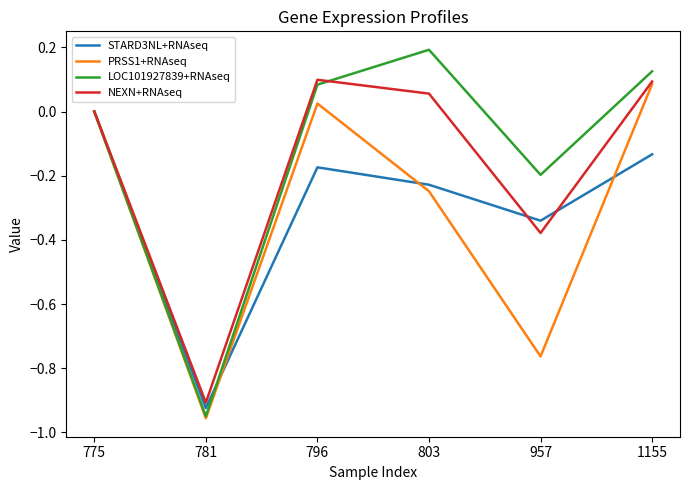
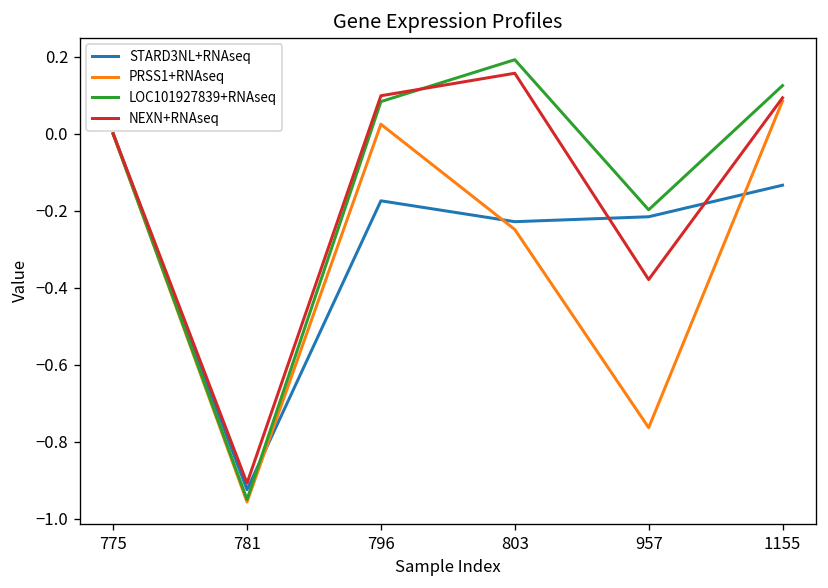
NEXN+RNAseq, 803: 0.06 -> 0.16
STARD3NL+RNAseq, 957: -0.34 -> -0.22
